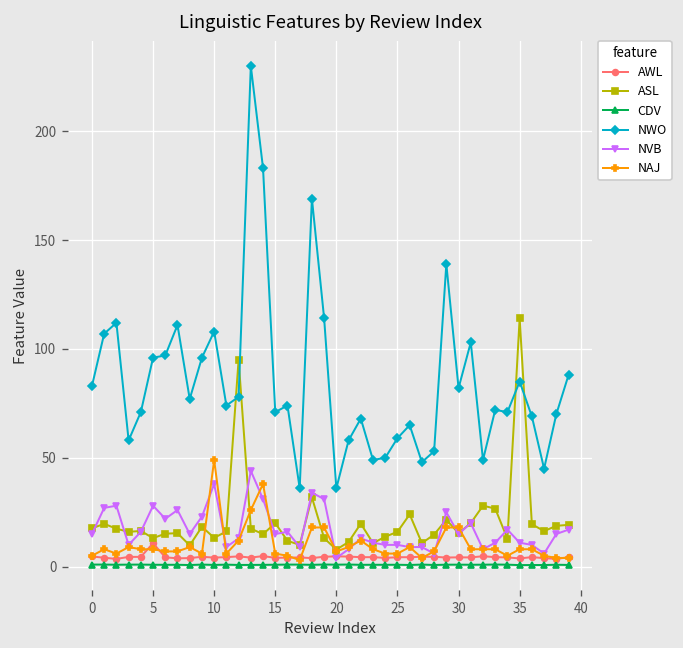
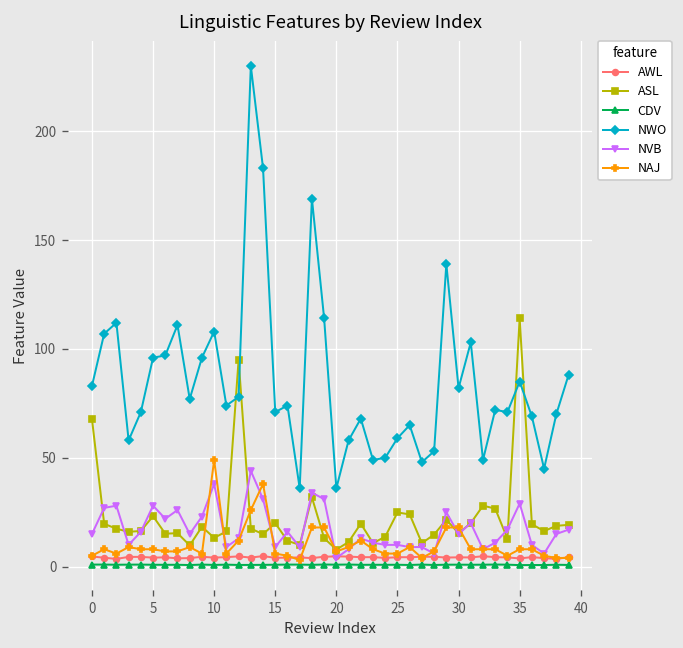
ASL, 0: 18 -> 68
AWL, 5: 11 -> 4
ASL, 5: 13 -> 23
NVB, 15: 15 -> 9
ASL, 25: 16 -> 25
NVB, 35: 11 -> 29
